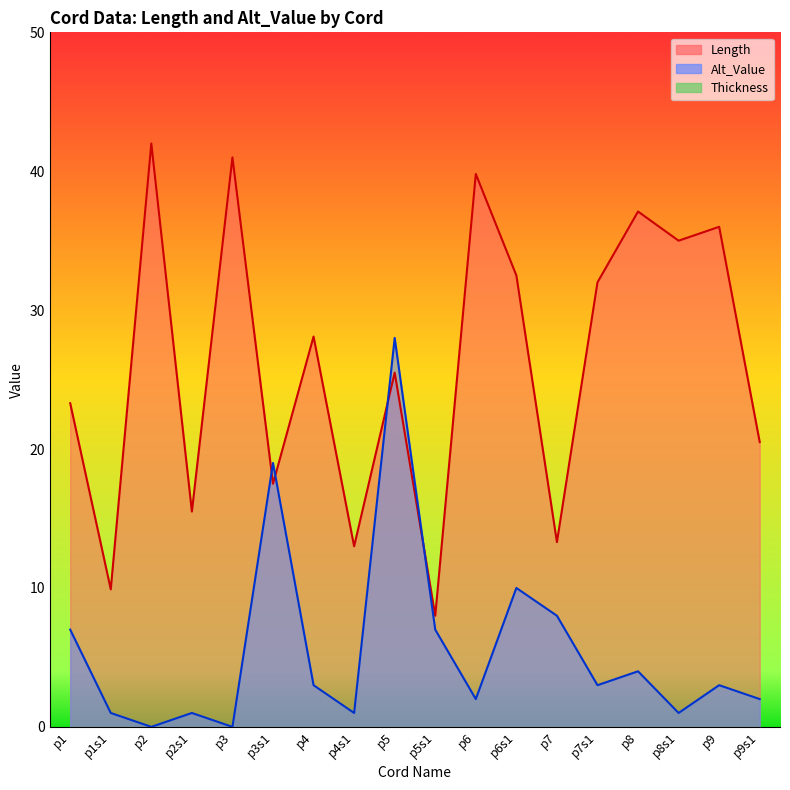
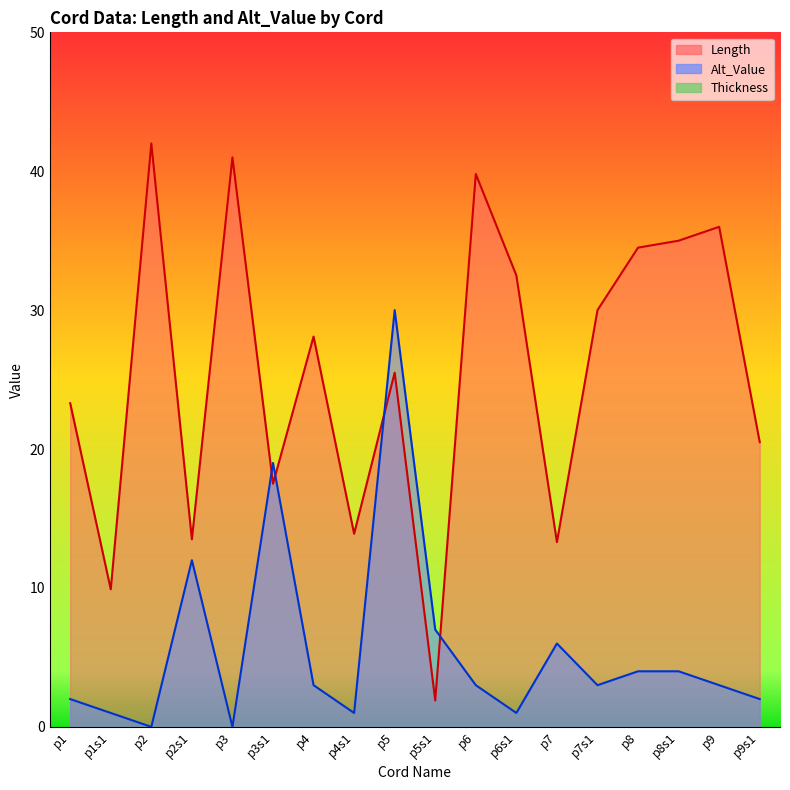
Alt_Value, p1: 7 -> 2
Length, p2s1: 15.5 -> 13.5
Alt_Value, p2s1: 1 -> 12
Length, p4s1: 13.0 -> 13.9
Alt_Value, p5: 28 -> 30
Length, p5s1: 8.0 -> 1.9
Alt_Value, p6: 2 -> 3
Alt_Value, p6s1: 10 -> 1
Alt_Value, p7: 8 -> 6
Length, p7s1: 32 -> 30
Length, p8: 37.1 -> 34.5
Alt_Value, p8s1: 1 -> 4
